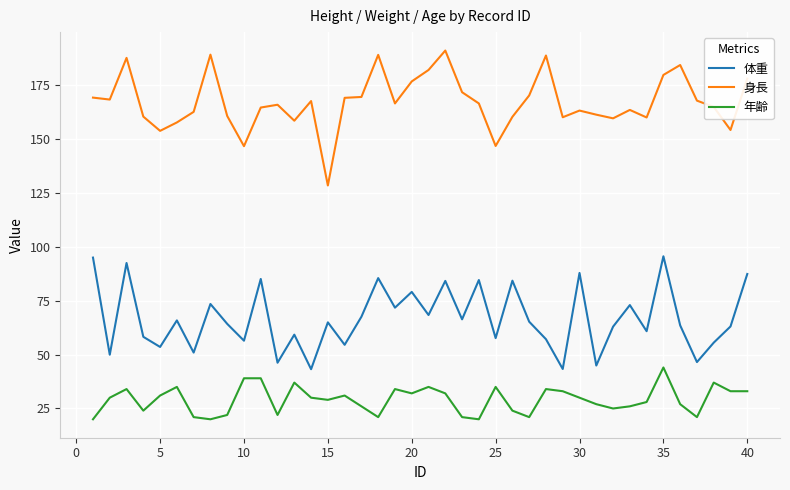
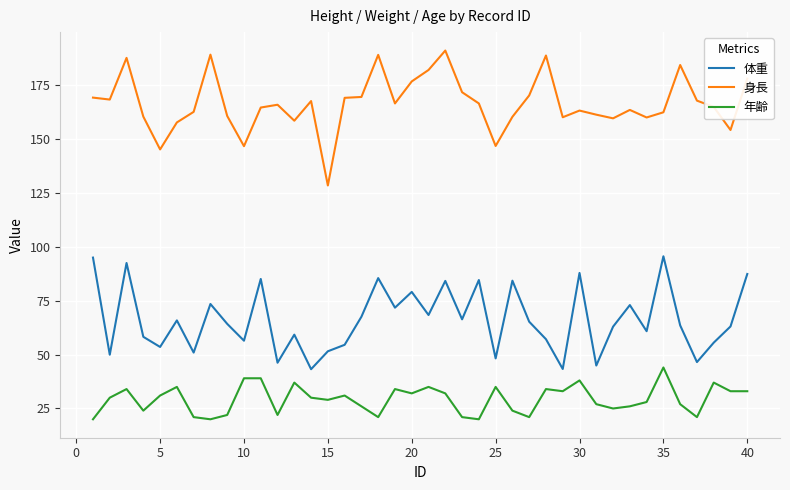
身長, 5: 154 -> 145
体重, 15: 65 -> 52
体重, 25: 58 -> 48
年齢, 30: 30 -> 38
身長, 35: 180 -> 162
